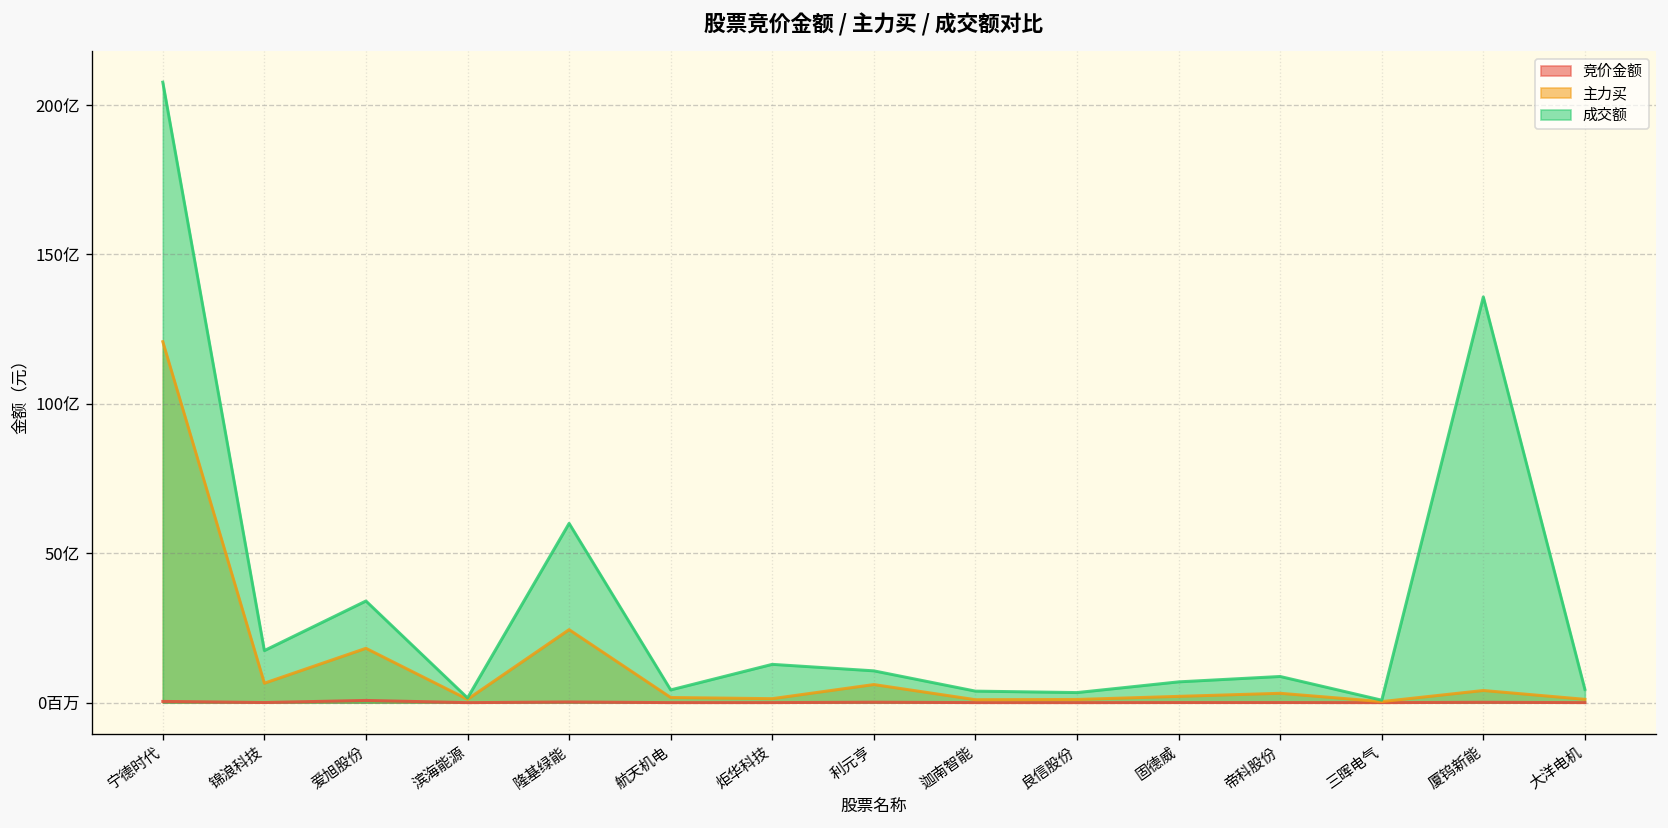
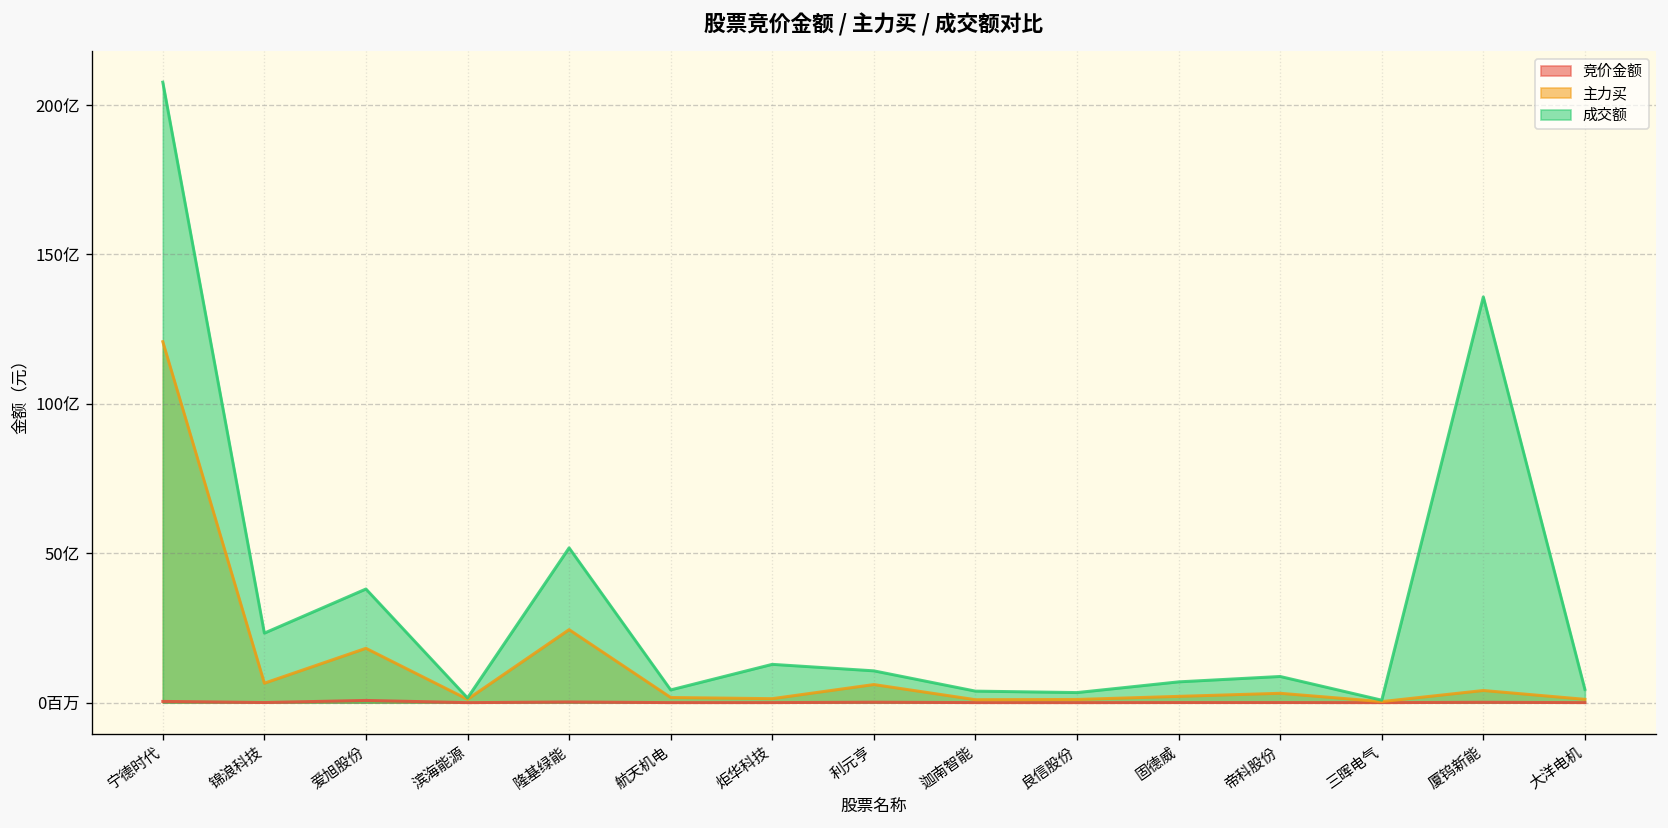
成交额, 锦浪科技: 17亿 -> 23亿
成交额, 爱旭股份: 34亿 -> 38亿
成交额, 隆基绿能: 60亿 -> 52亿
